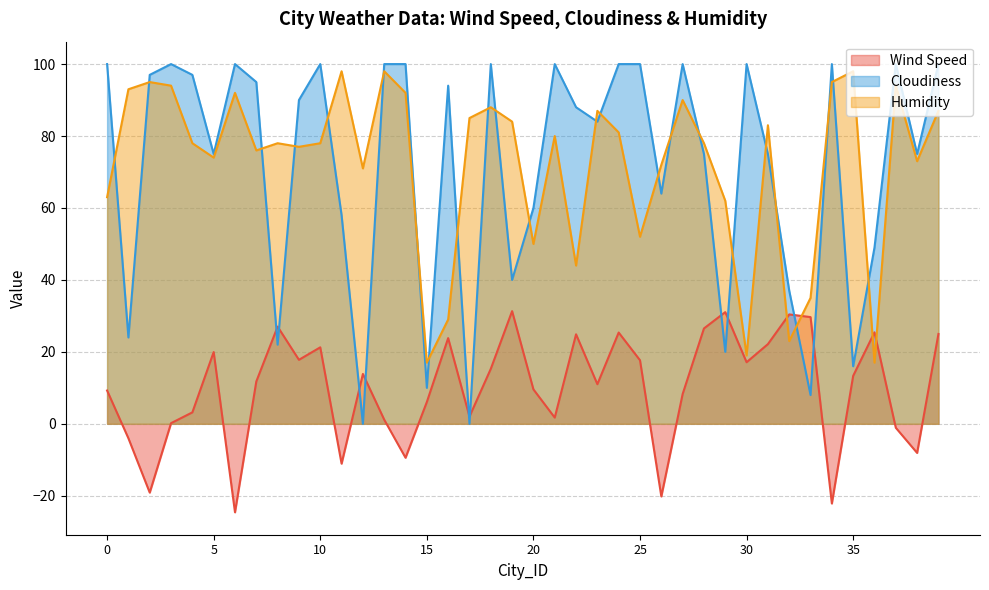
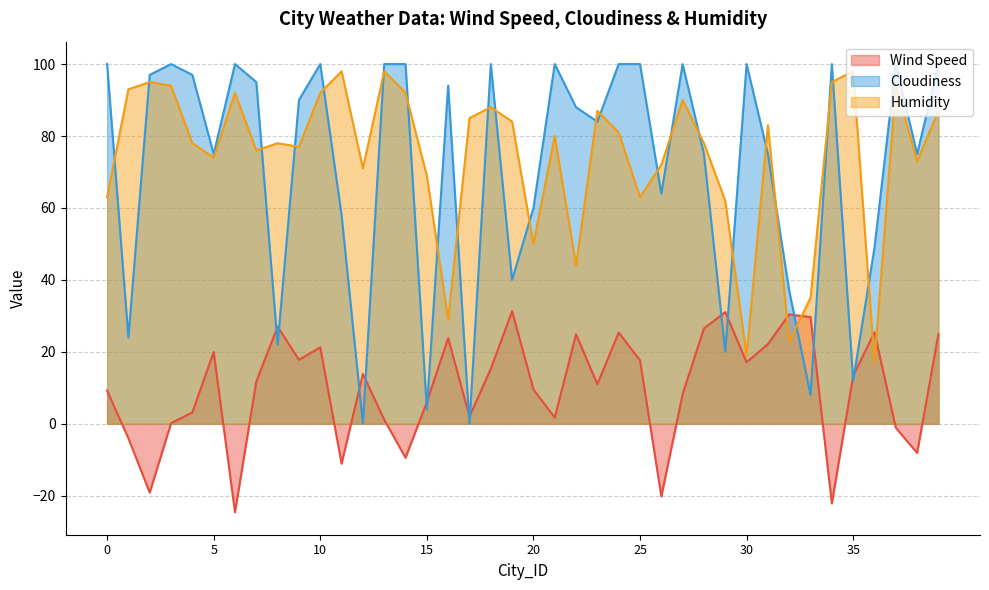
Humidity, 10: 78 -> 92
Cloudiness, 15: 10 -> 4
Humidity, 15: 17 -> 69
Humidity, 25: 52 -> 63
Cloudiness, 35: 16 -> 12
